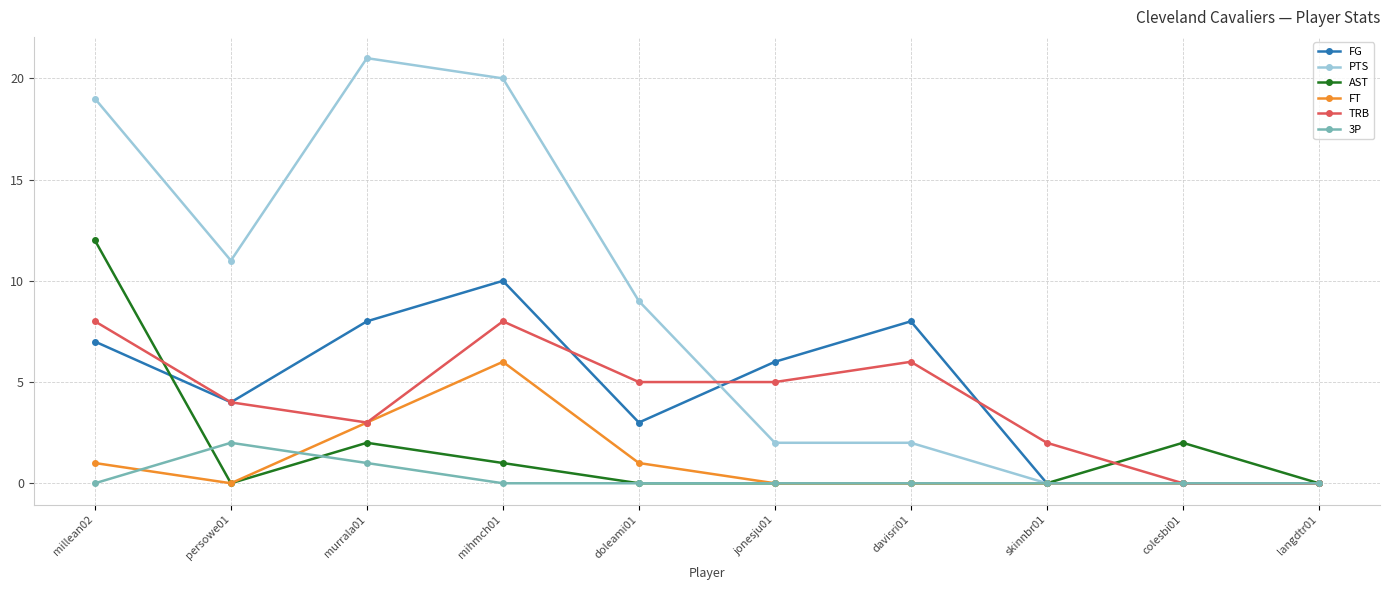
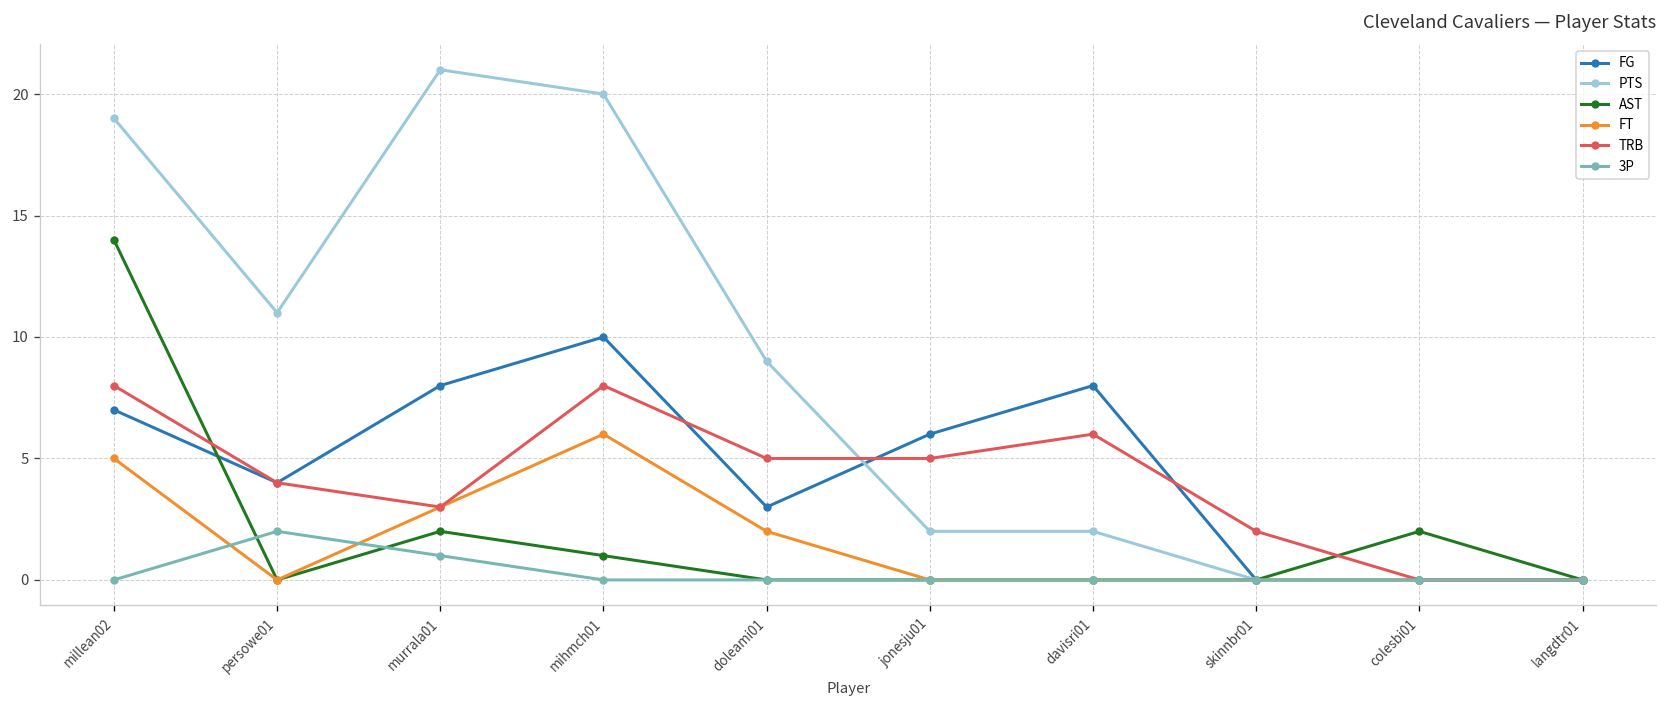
AST, millean02: 12 -> 14
FT, millean02: 1 -> 5
FT, doleami01: 1 -> 2
